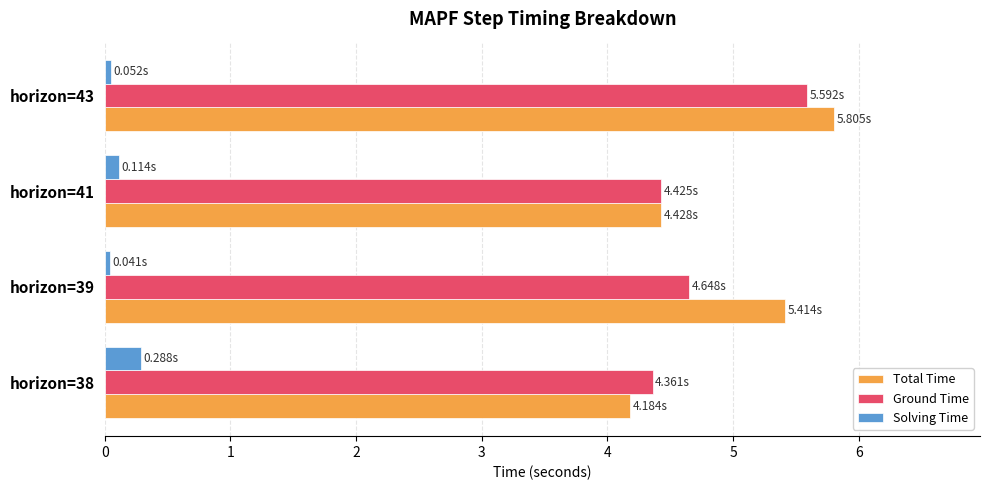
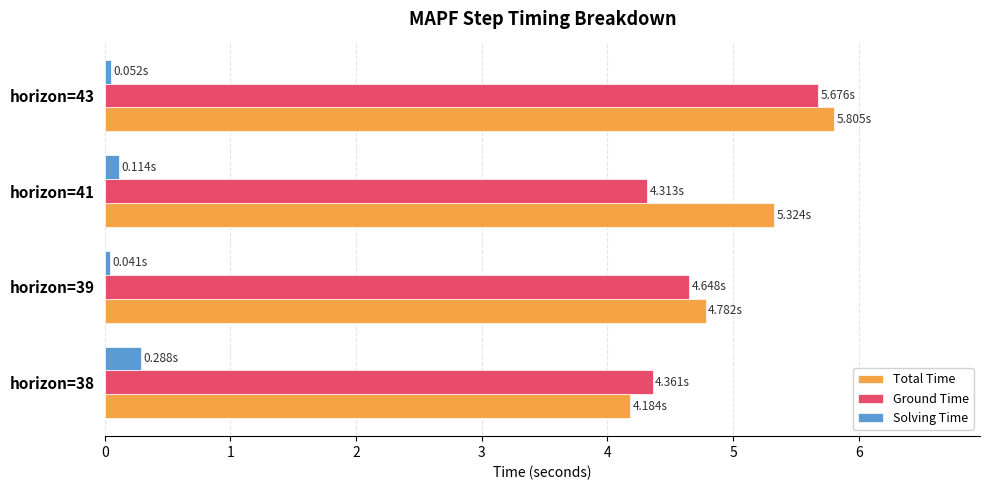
Ground Time, horizon=43: 5.592s -> 5.676s
Ground Time, horizon=41: 4.425s -> 4.313s
Total Time, horizon=41: 4.428s -> 5.324s
Total Time, horizon=39: 5.414s -> 4.782s
